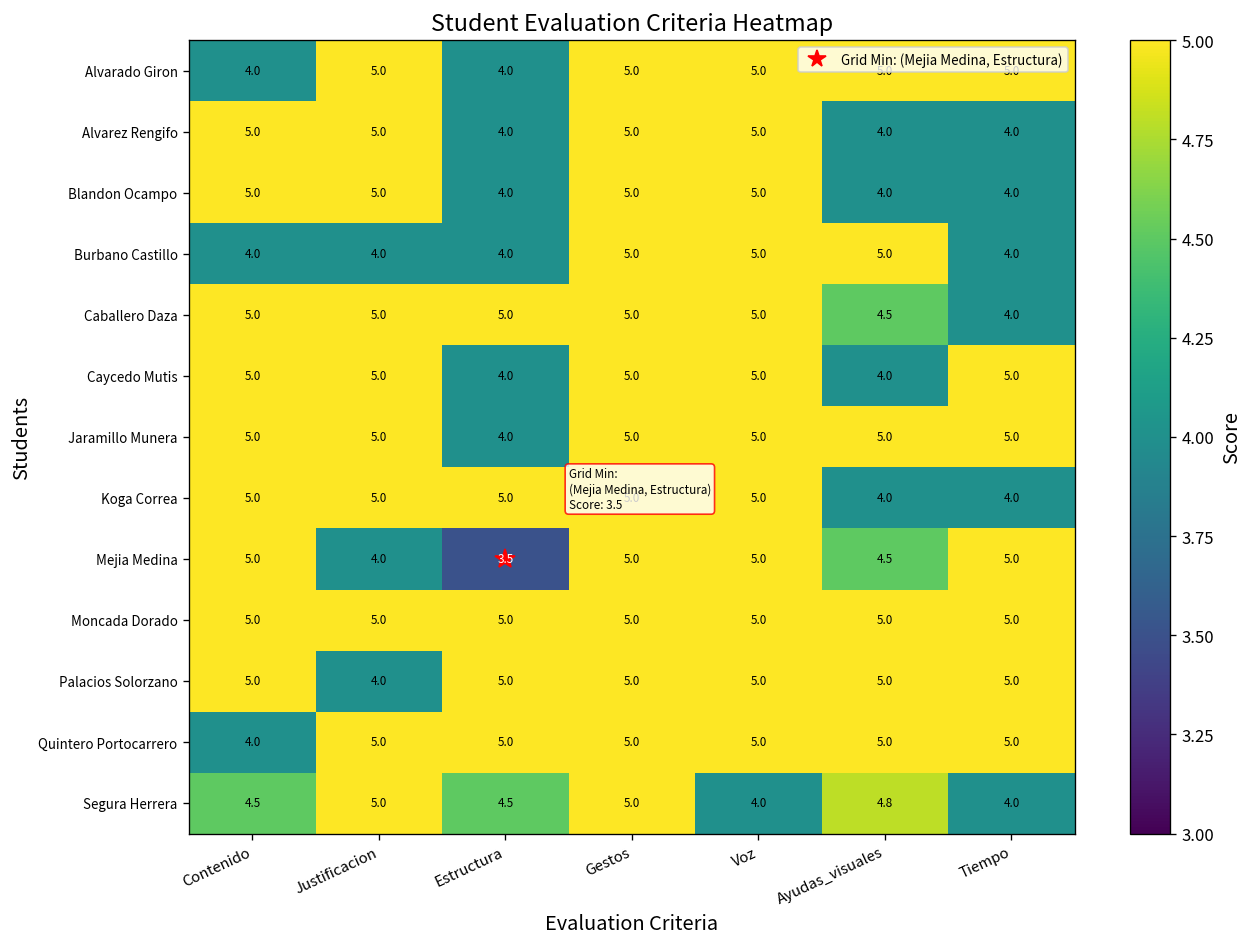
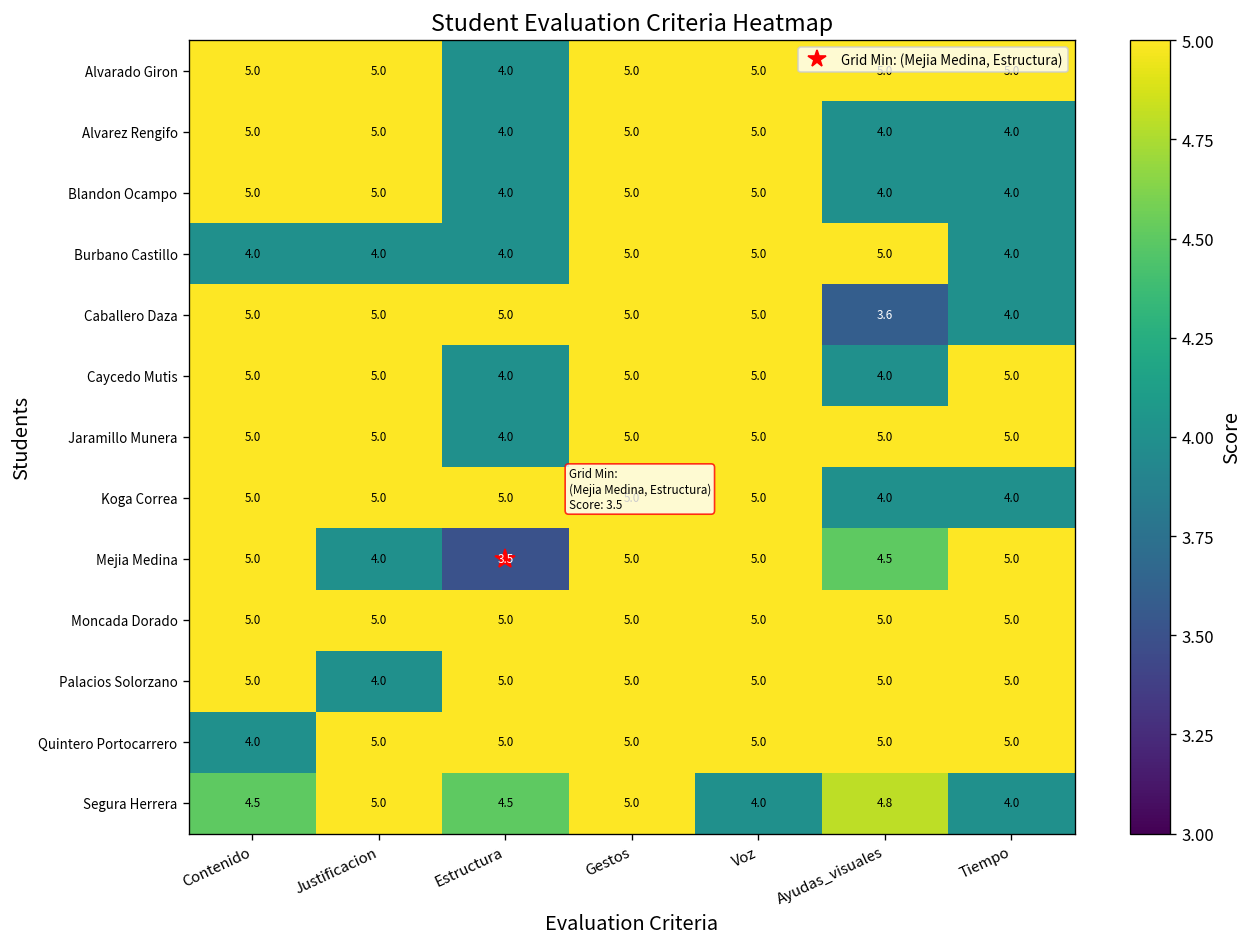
Alvarado Giron, Contenido: 4.0 -> 5.0
Caballero Daza, Ayudas_visuales: 4.5 -> 3.6
